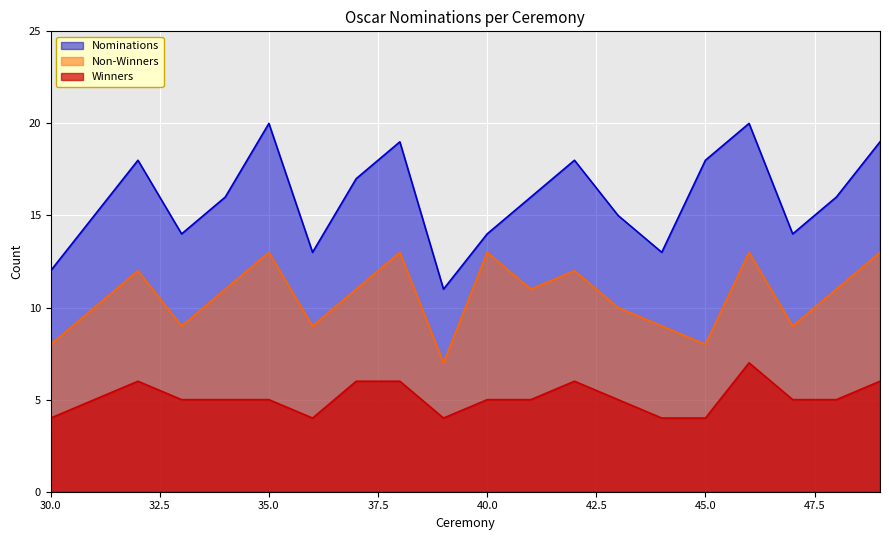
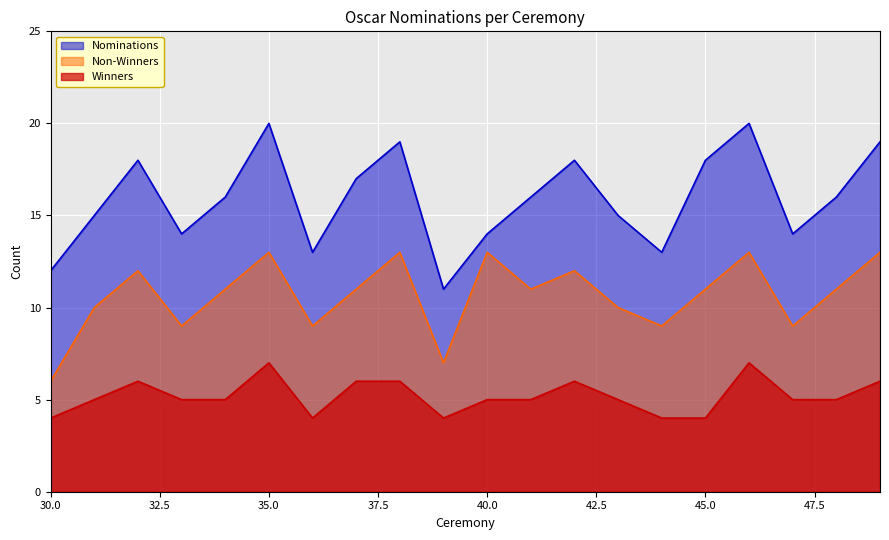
Non-Winners, 30.0: 8 -> 6
Winners, 35.0: 5 -> 7
Non-Winners, 45.0: 8 -> 11
